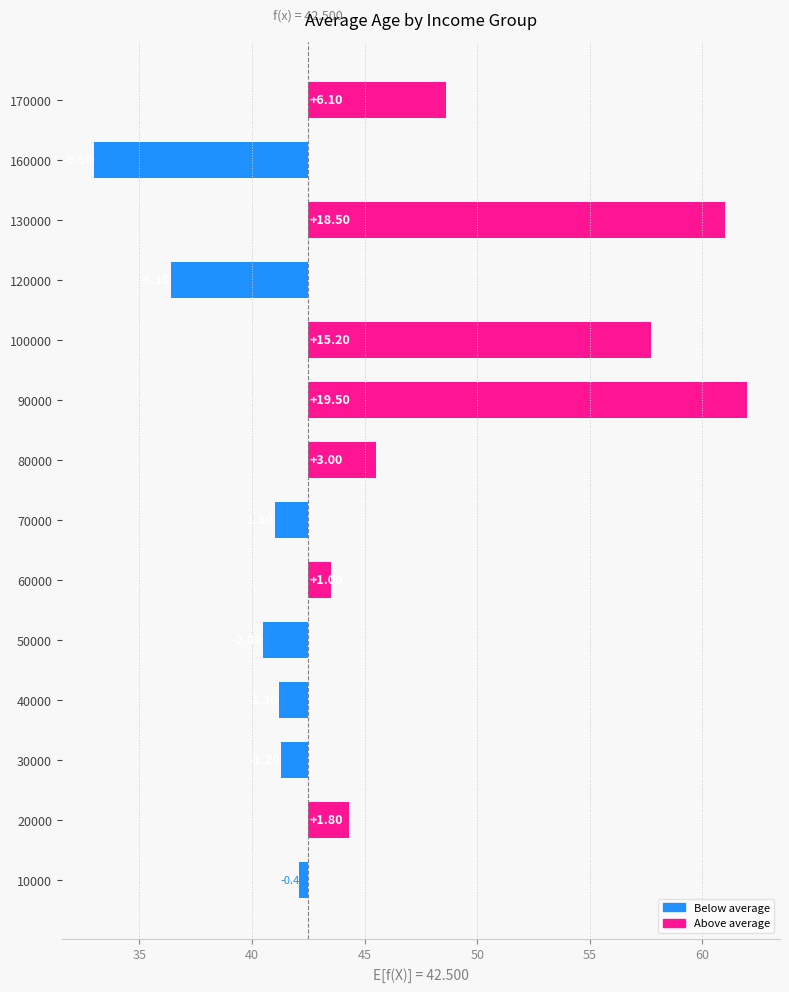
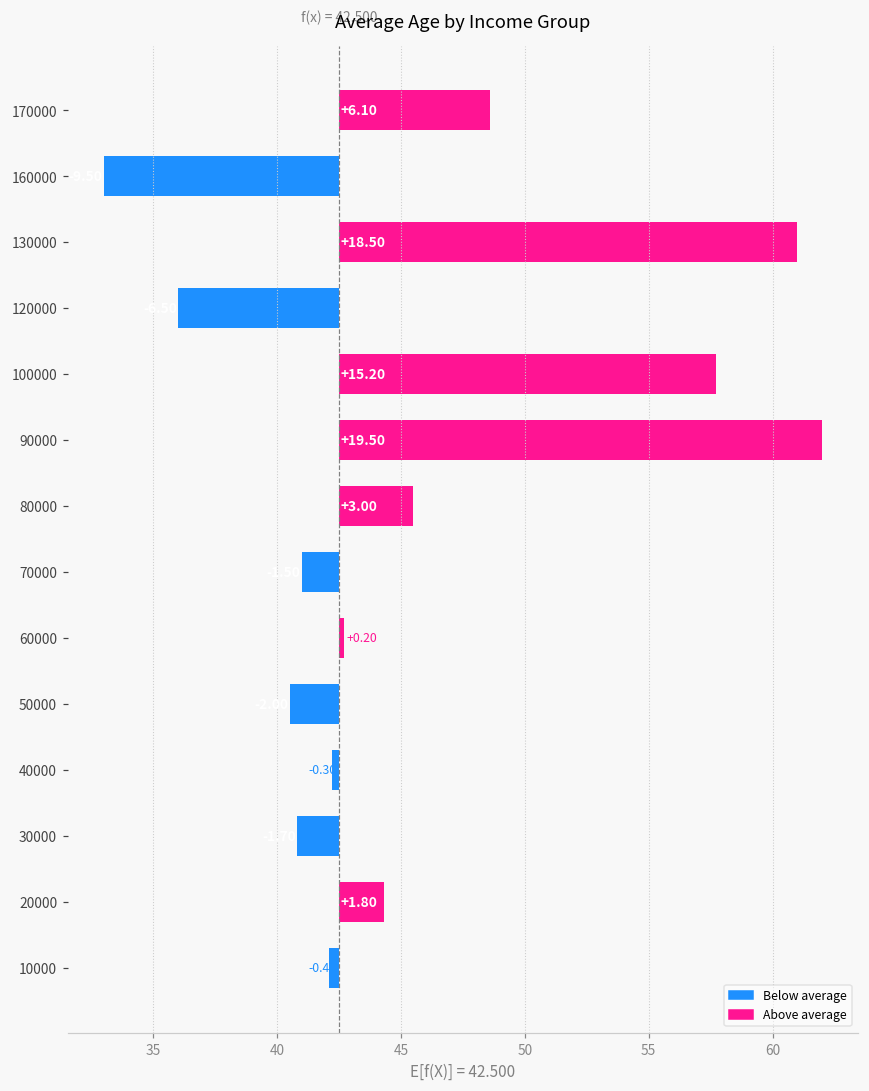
120000: 36.4 -> 36.0
60000: +1.00 -> +0.20
40000: 41.2 -> 42.2
30000: 41.3 -> 40.8
